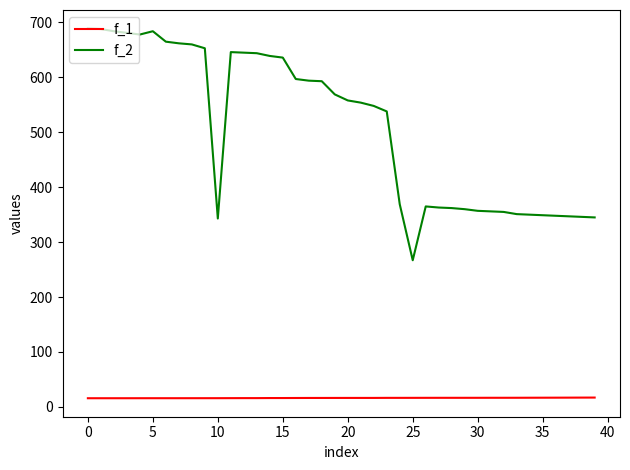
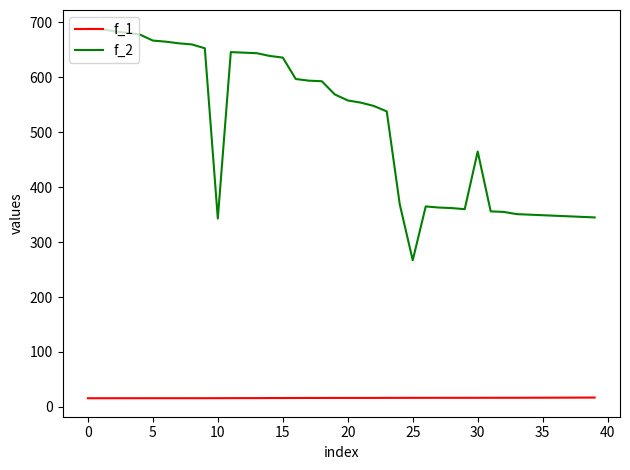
f_2, 5: 680 -> 670
f_2, 30: 360 -> 470
